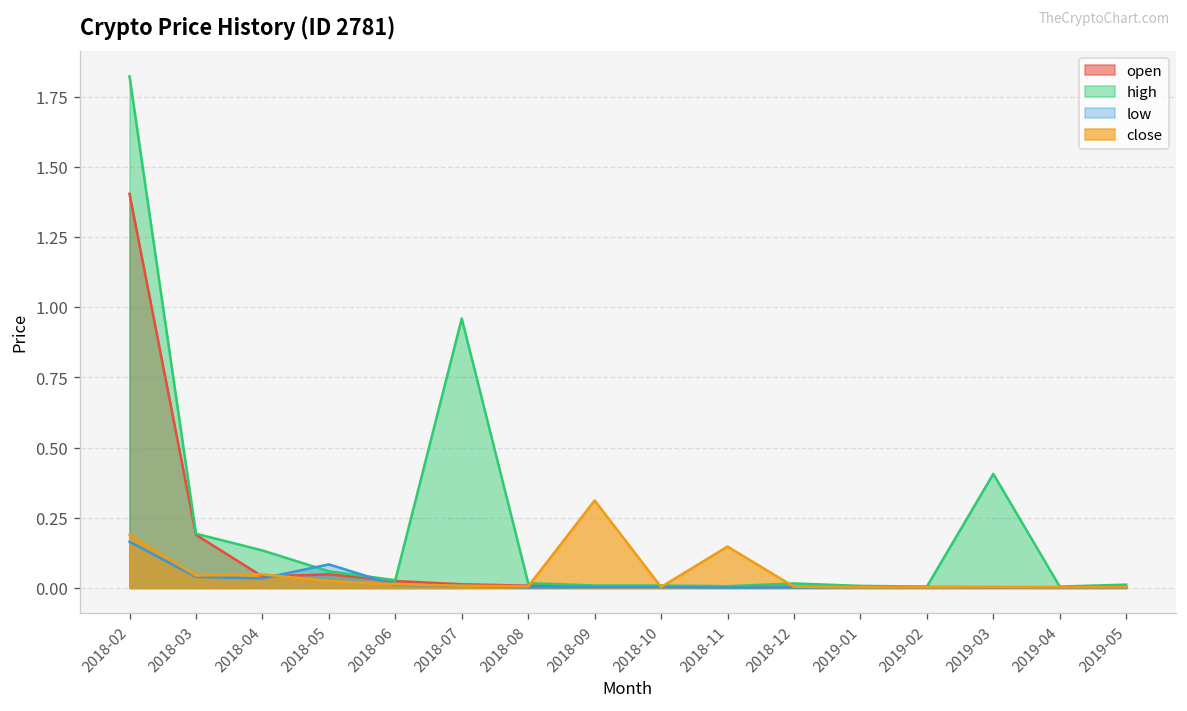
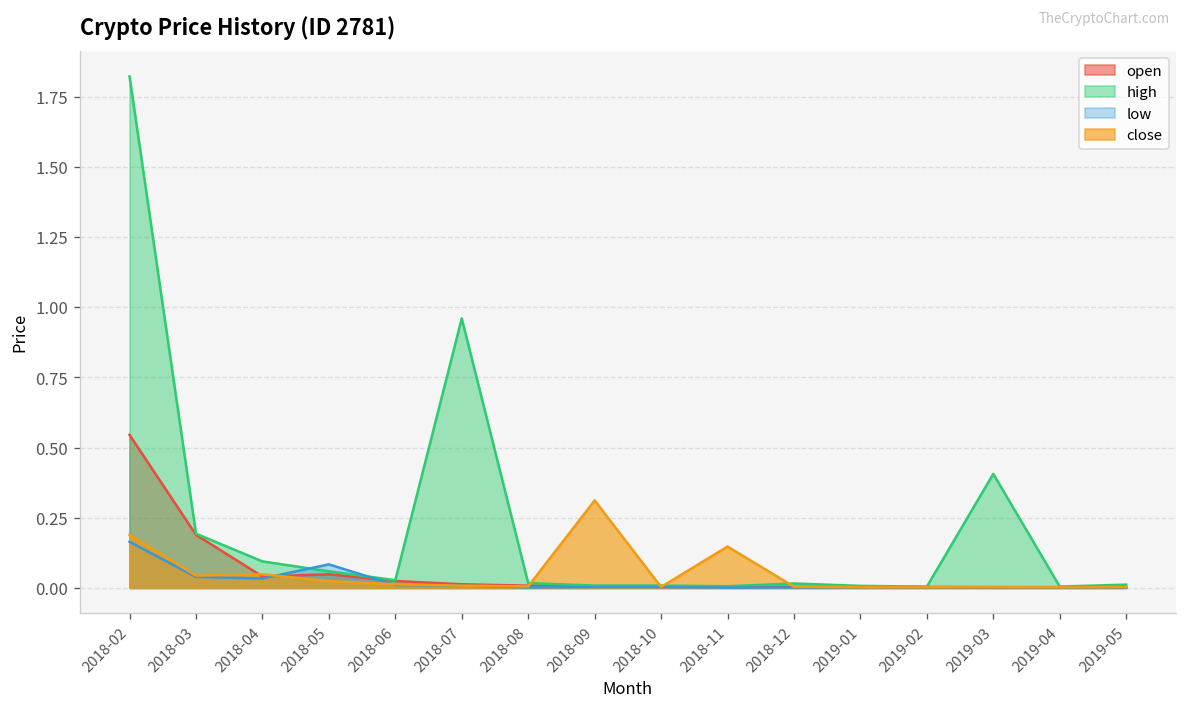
open, 2018-02: 1.40 -> 0.55
high, 2018-04: 0.13 -> 0.09
